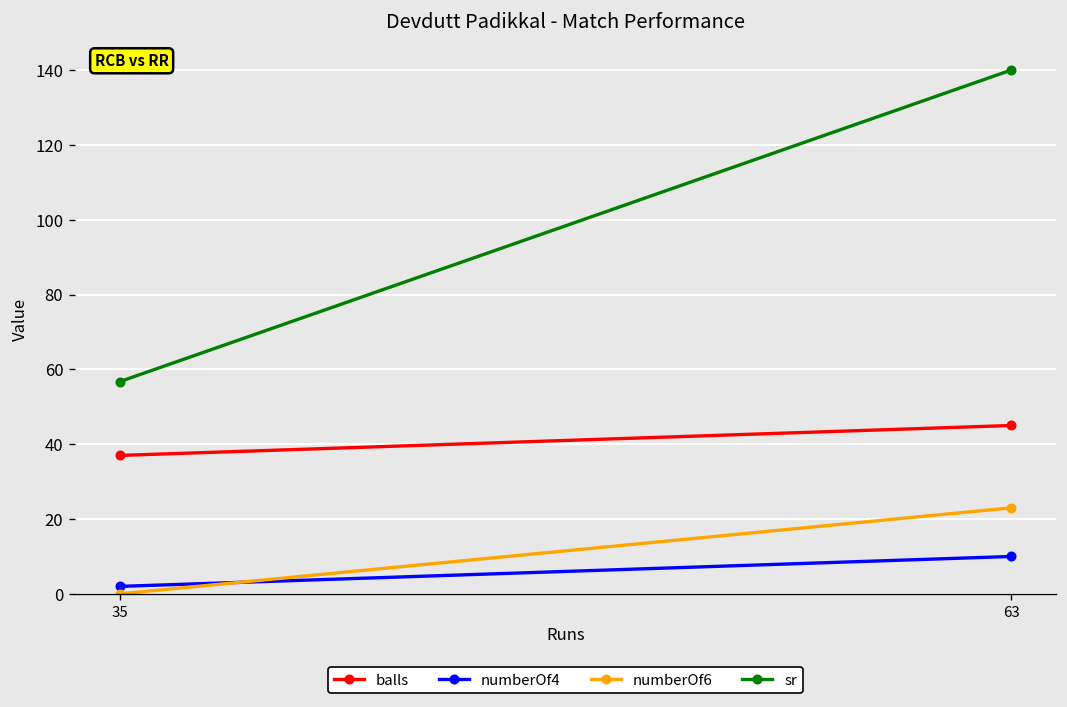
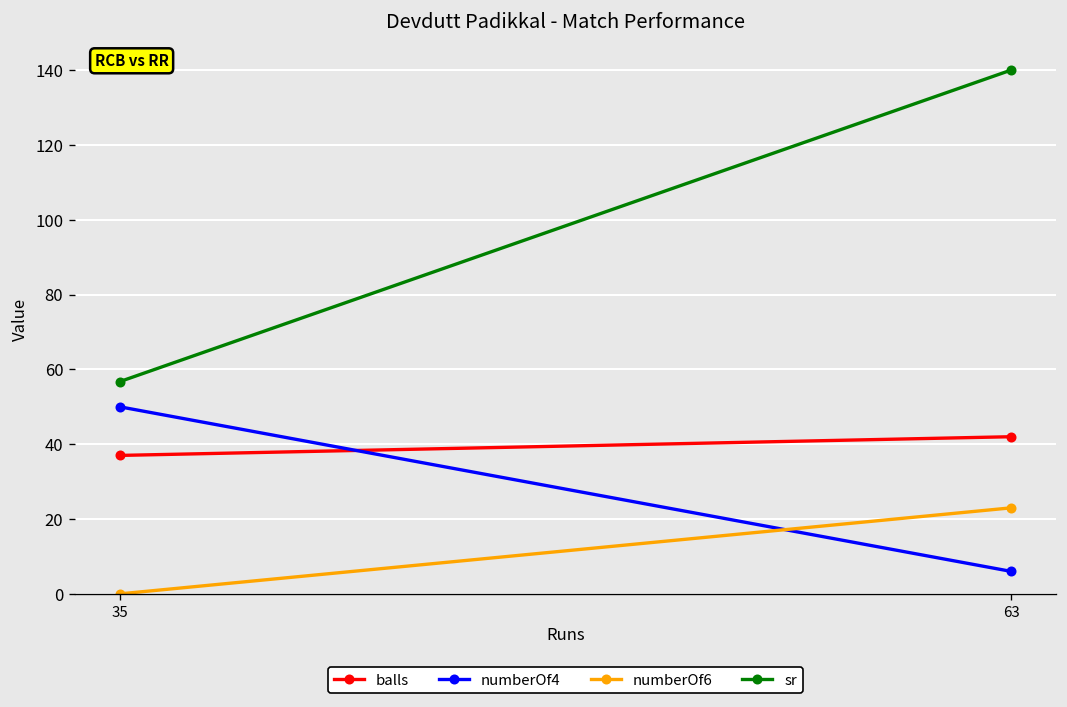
numberOf4, 35: 2 -> 50
balls, 63: 45 -> 42
numberOf4, 63: 10 -> 6
